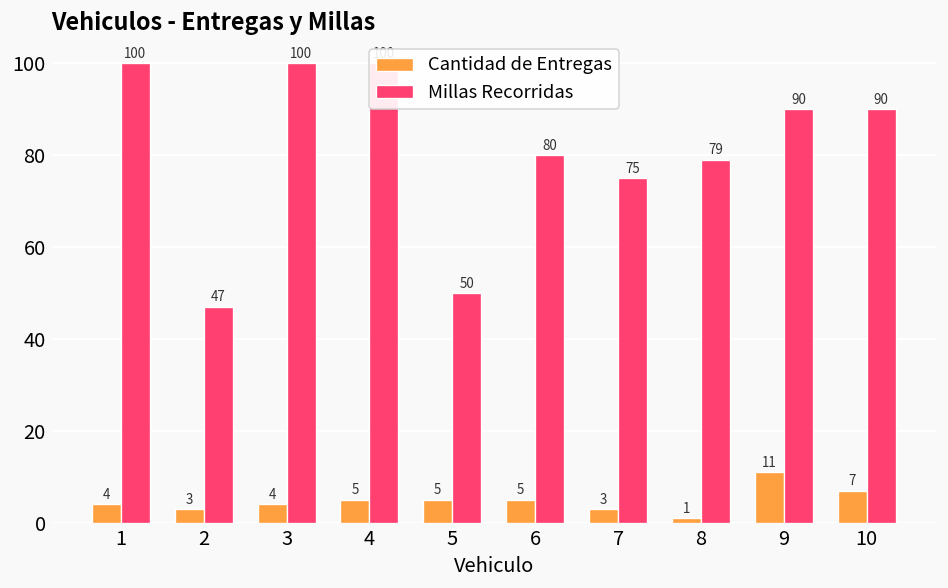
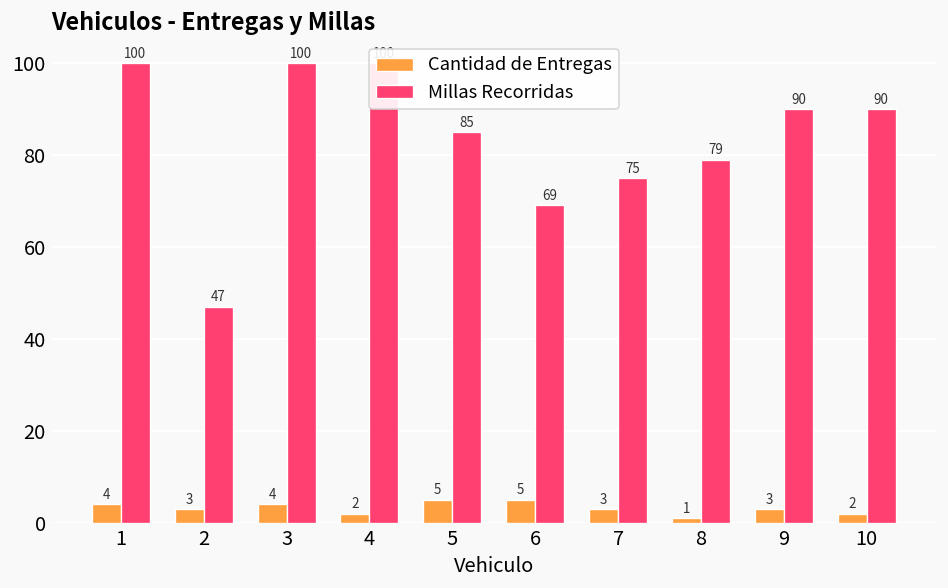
Cantidad de Entregas, 4: 5 -> 2
Millas Recorridas, 5: 50 -> 85
Millas Recorridas, 6: 80 -> 69
Cantidad de Entregas, 9: 11 -> 3
Cantidad de Entregas, 10: 7 -> 2
